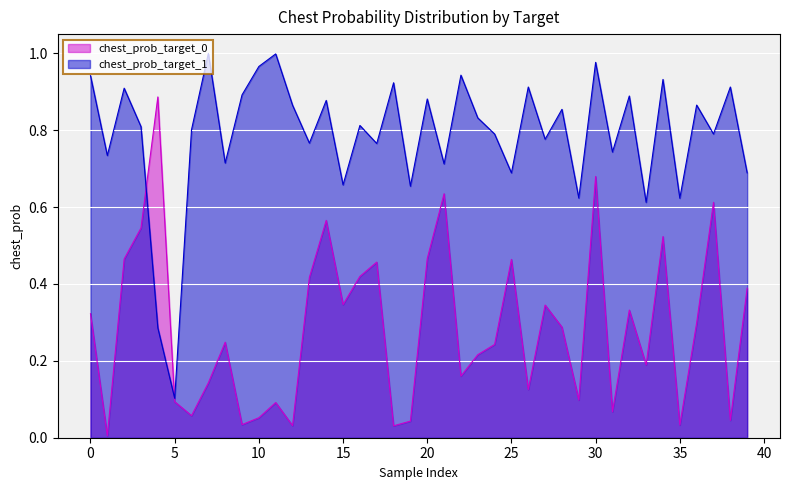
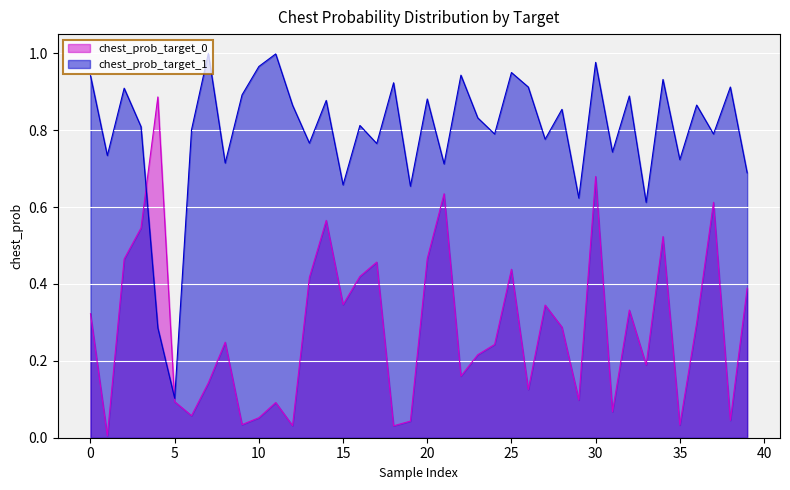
chest_prob_target_0, 25: 0.46 -> 0.44
chest_prob_target_1, 25: 0.69 -> 0.95
chest_prob_target_1, 35: 0.62 -> 0.72
